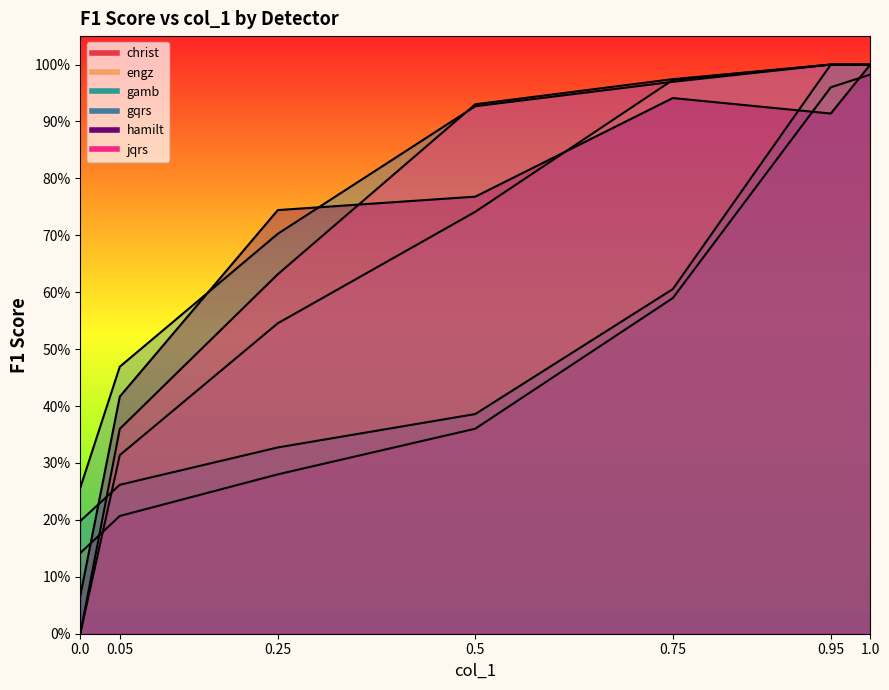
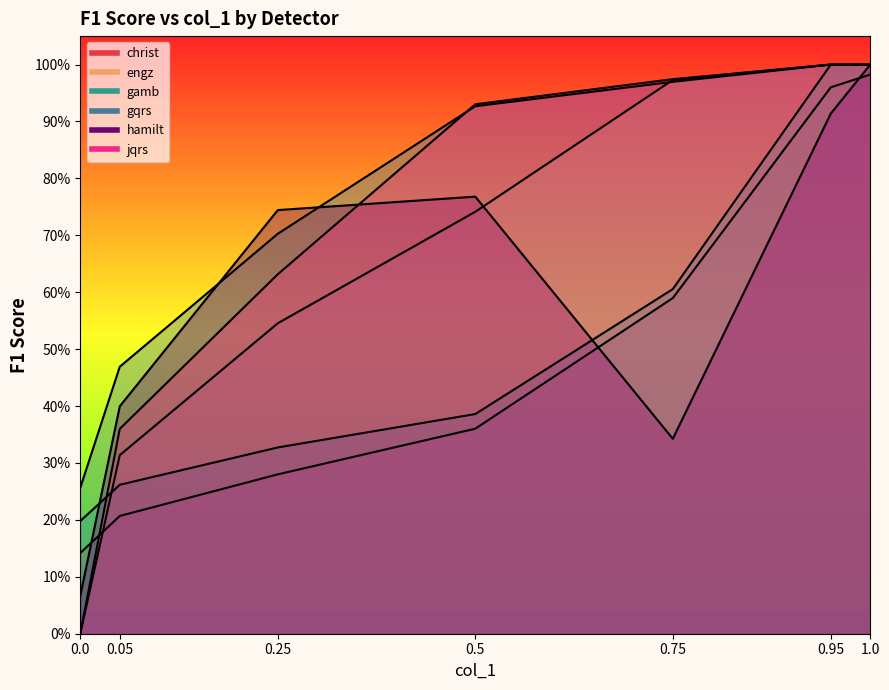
hamilt, 0.05: 42% -> 40%
hamilt, 0.75: 94% -> 34%
